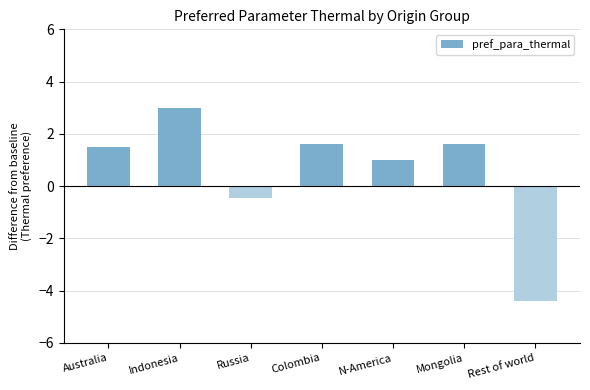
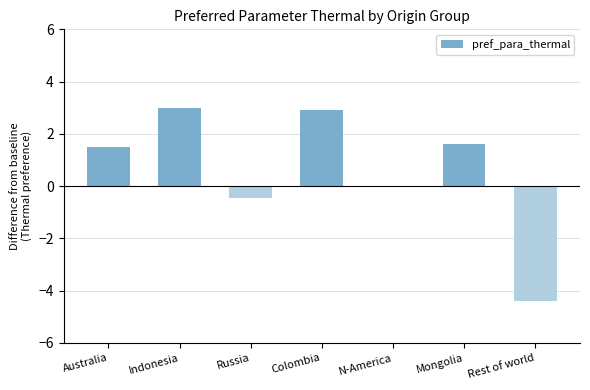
Colombia: 1.6 -> 2.9
N-America: 1 -> 0
